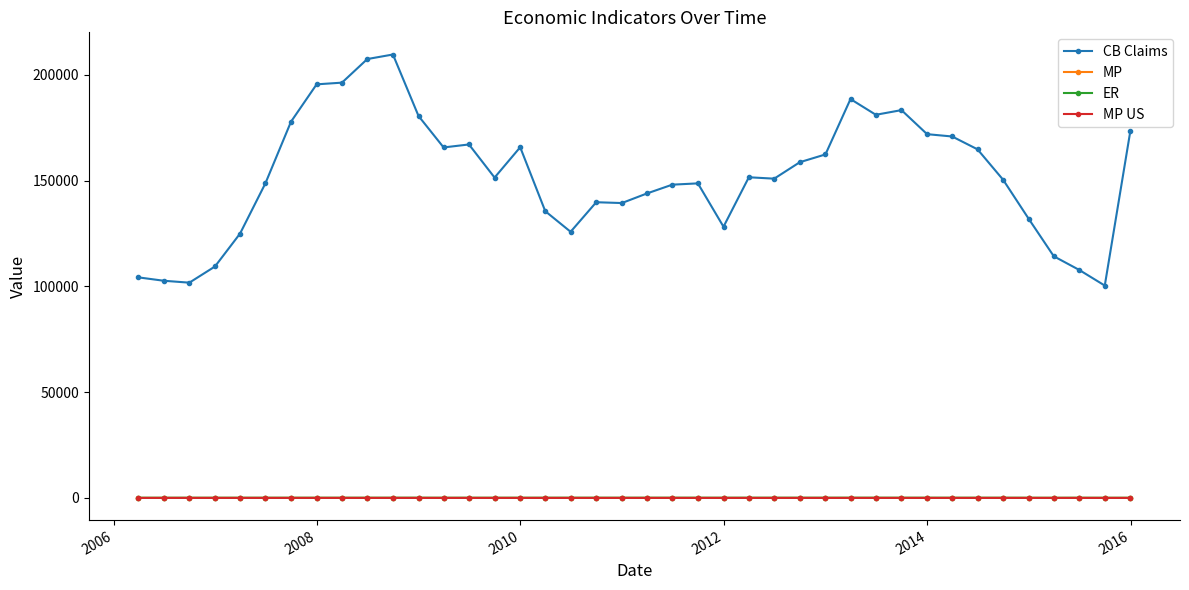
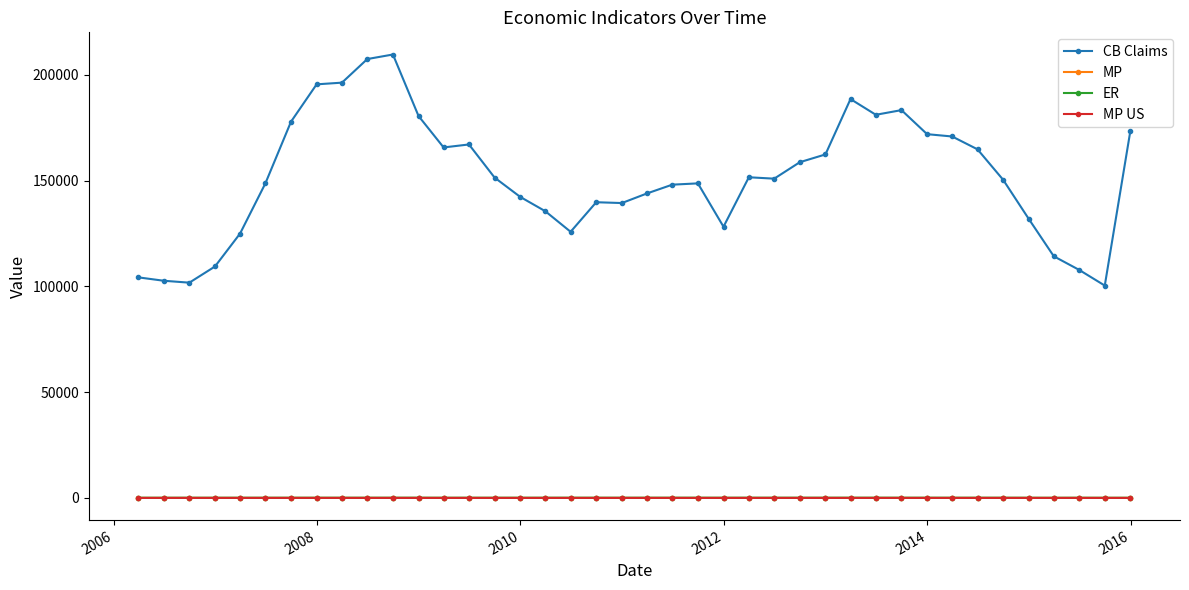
CB Claims, 2010: 166000 -> 142000
